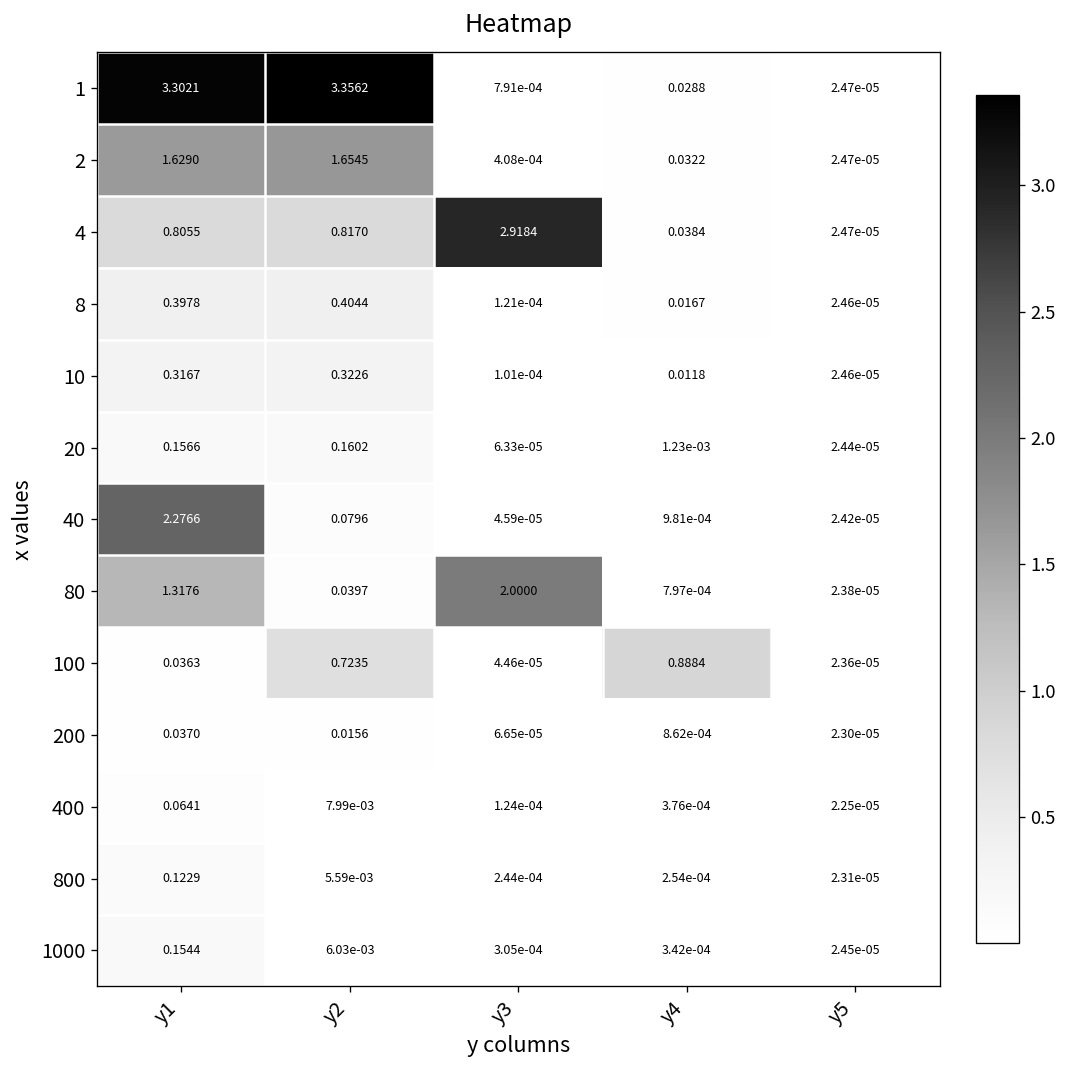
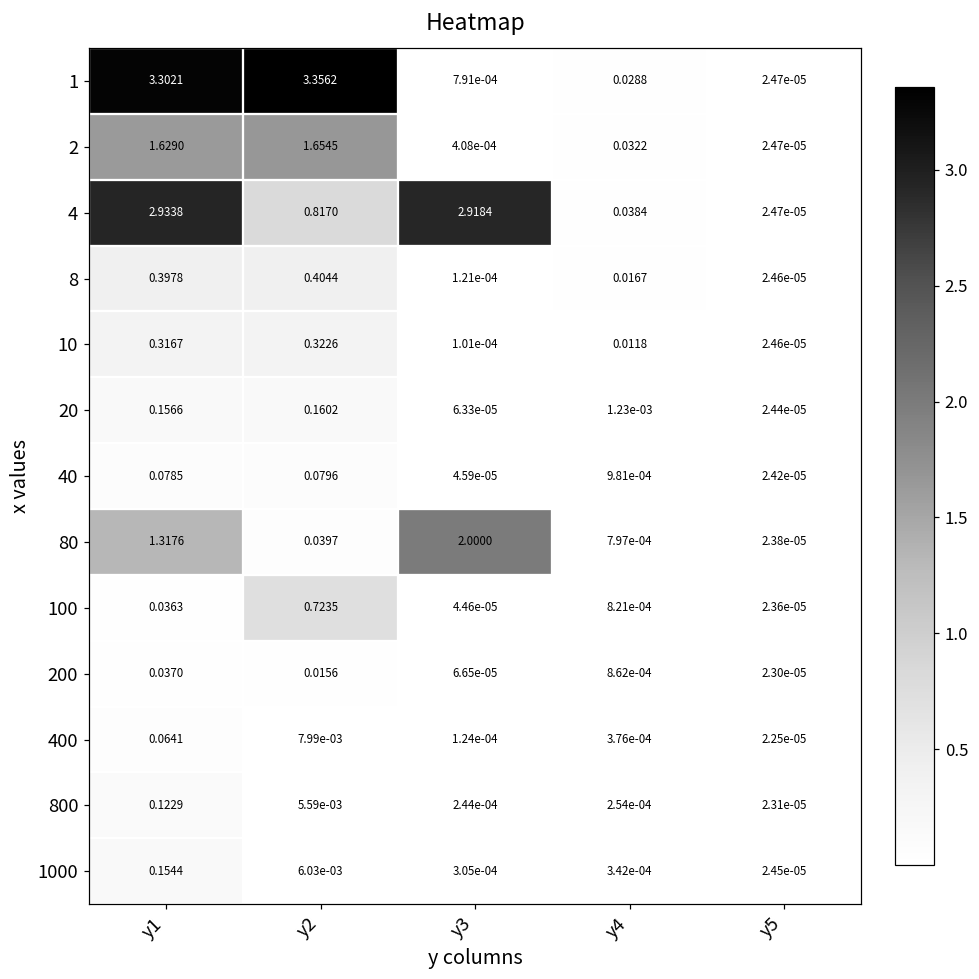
4, y1: 0.8055 -> 2.9338
40, y1: 2.2766 -> 0.0785
100, y4: 0.8884 -> 8.21e-04
